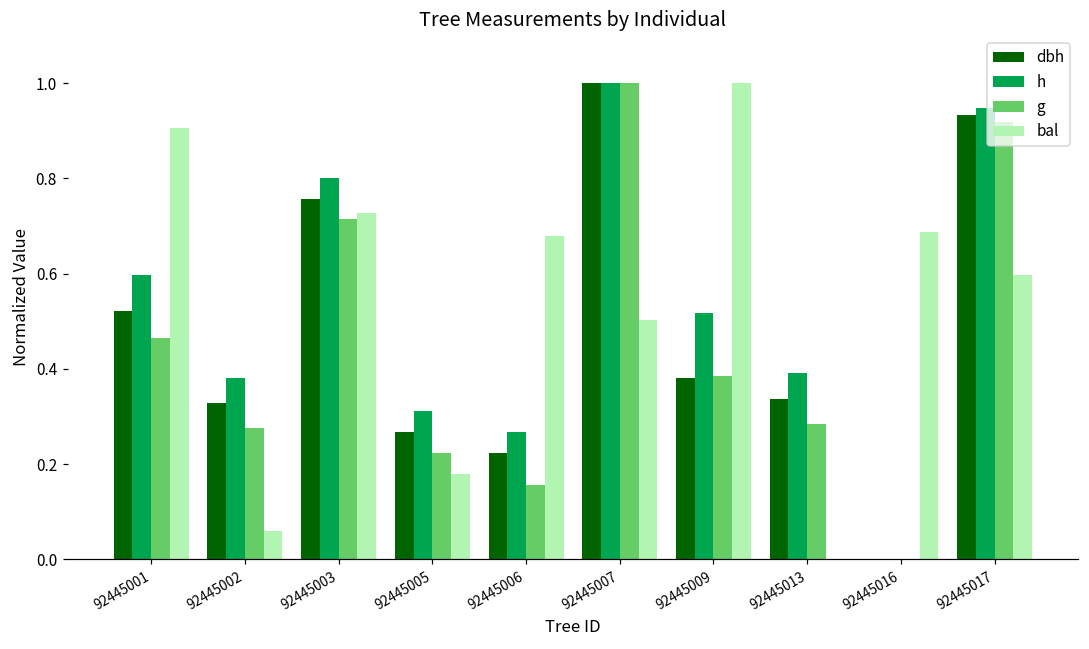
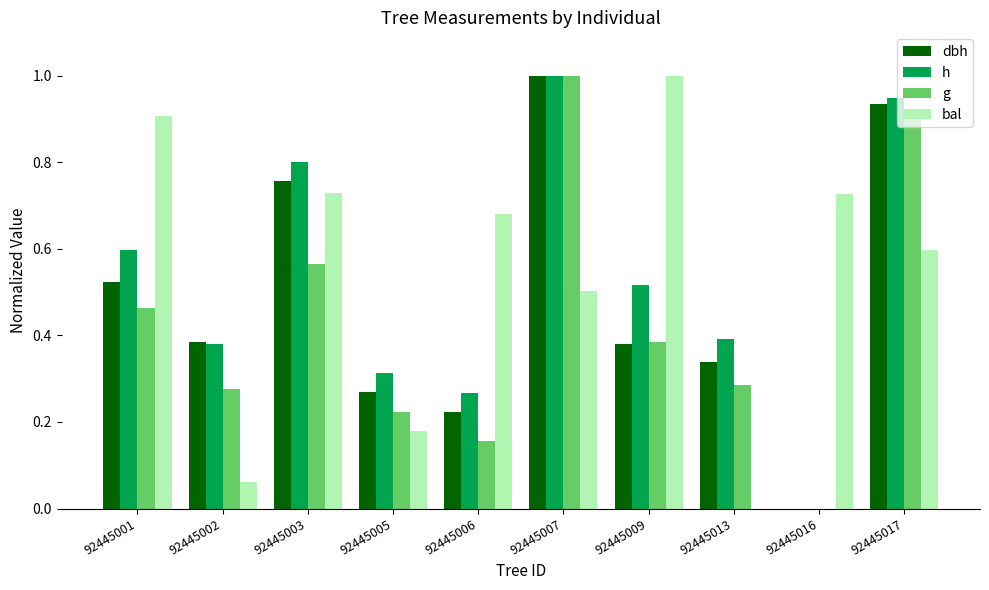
dbh, 92445002: 0.33 -> 0.39
g, 92445003: 0.71 -> 0.57
bal, 92445016: 0.69 -> 0.73
